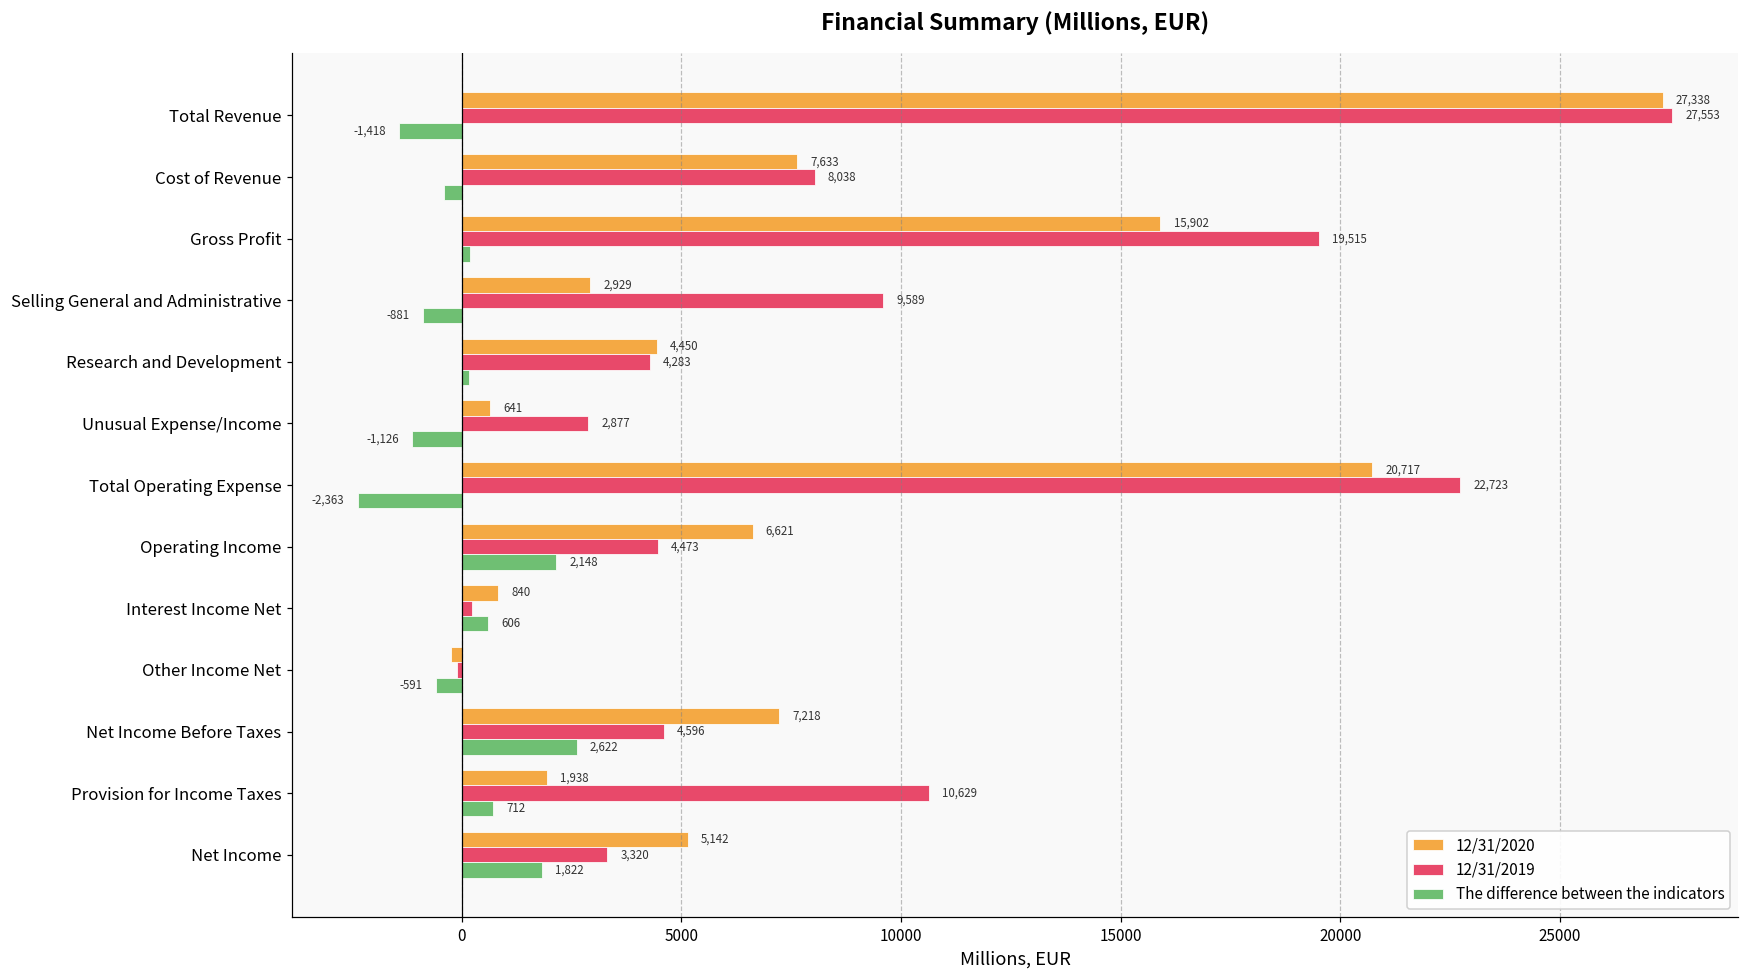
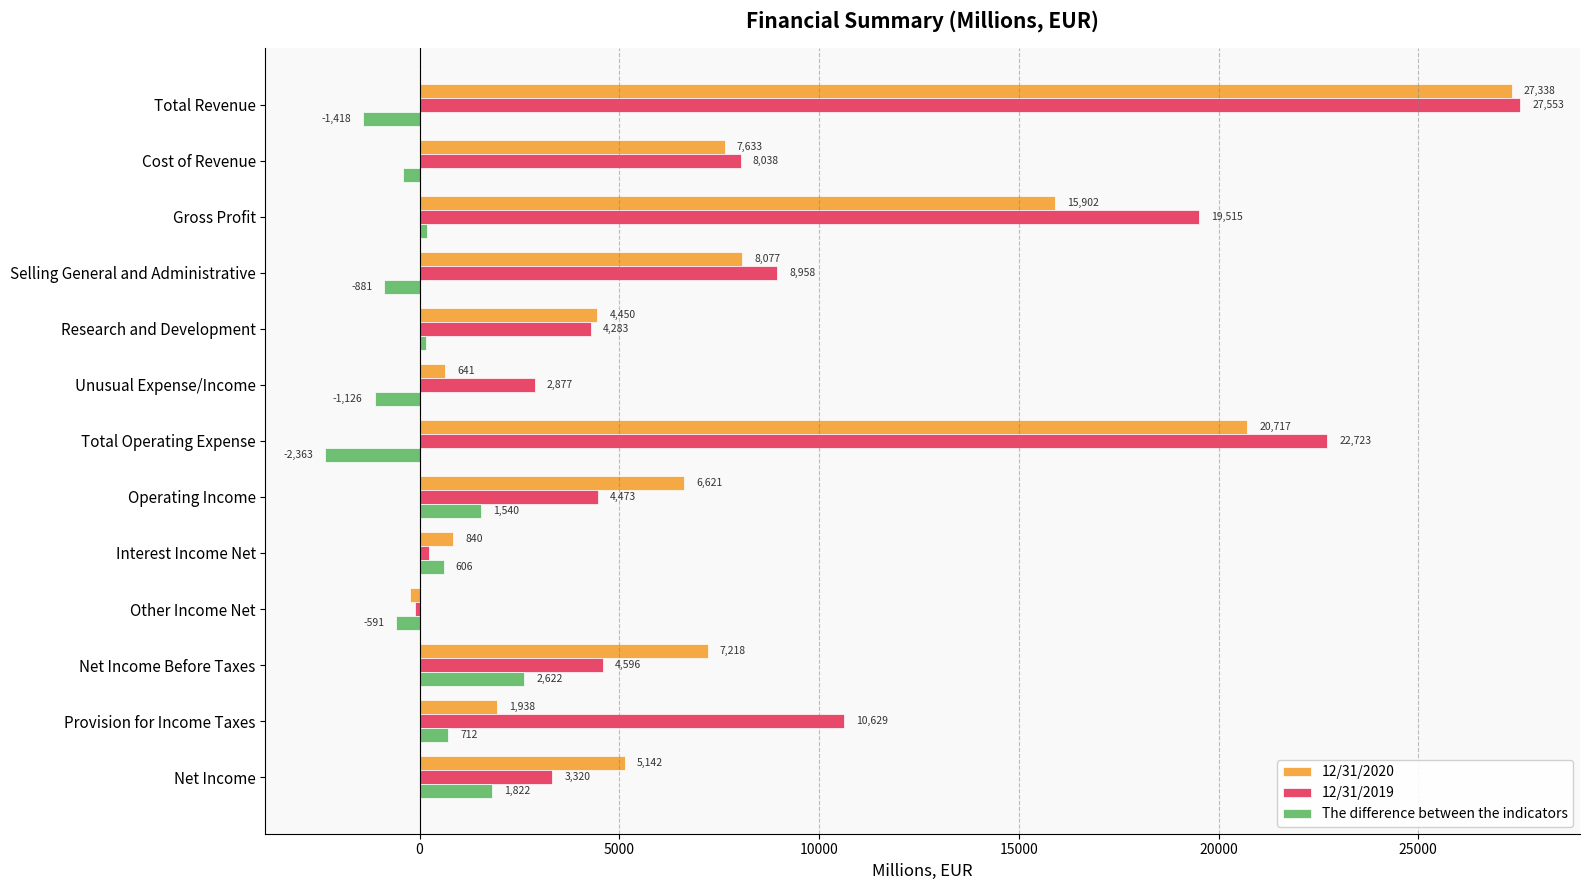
12/31/2020, Selling General and Administrative: 2,929 -> 8,077
12/31/2019, Selling General and Administrative: 9,589 -> 8,958
The difference between the indicators, Operating Income: 2,148 -> 1,540
